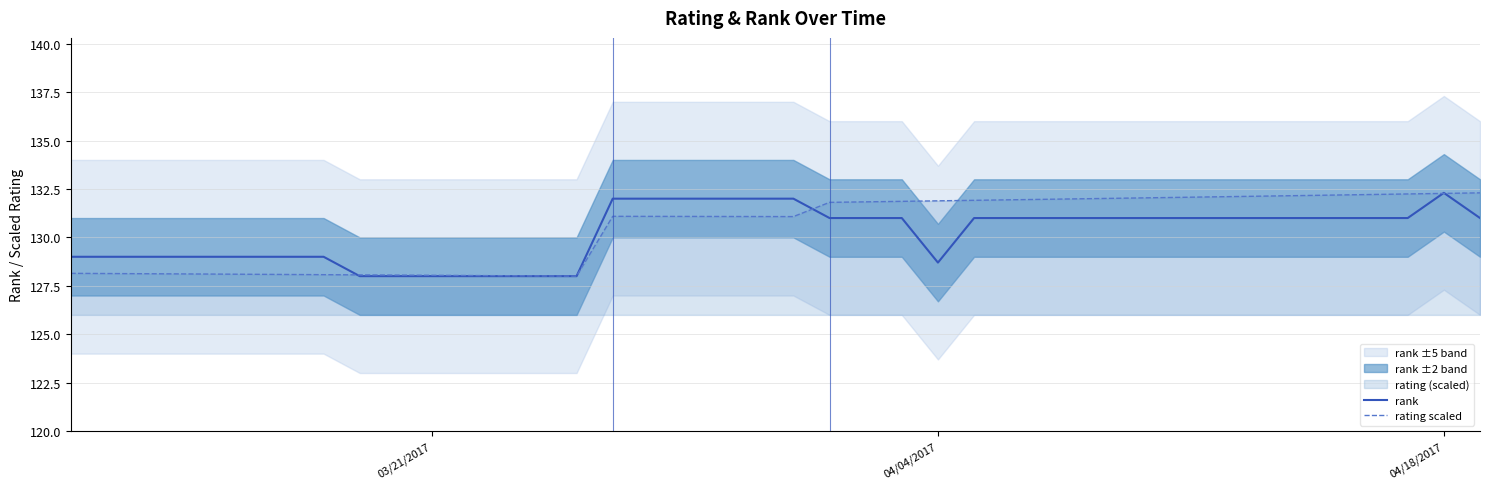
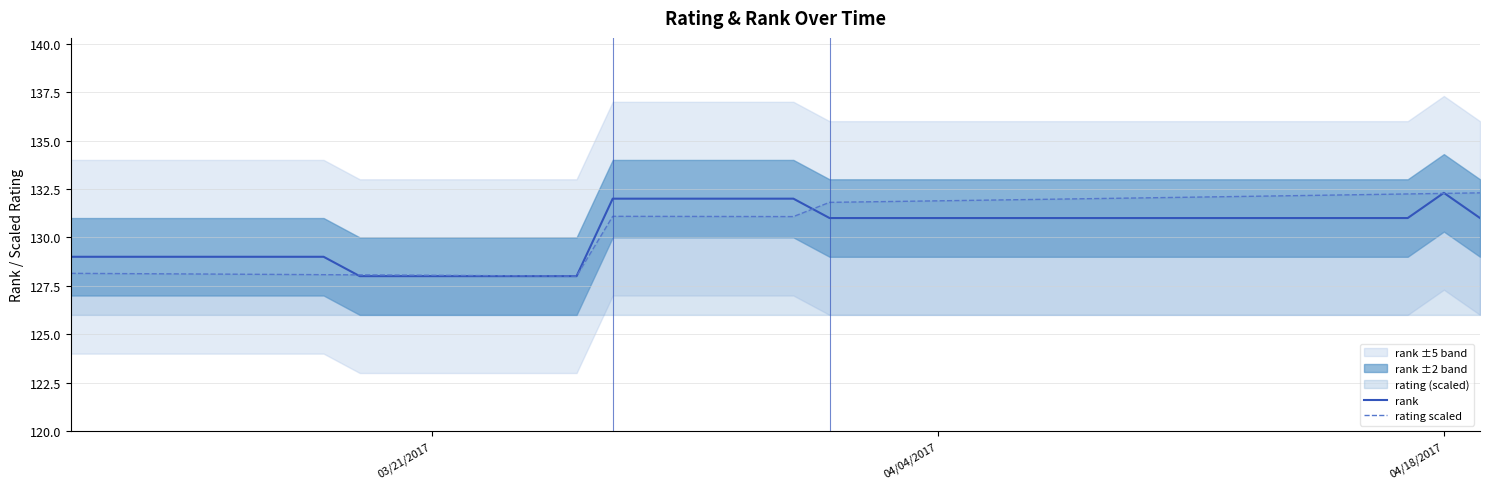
rank, 04/04/2017: 128.7 -> 131.0
